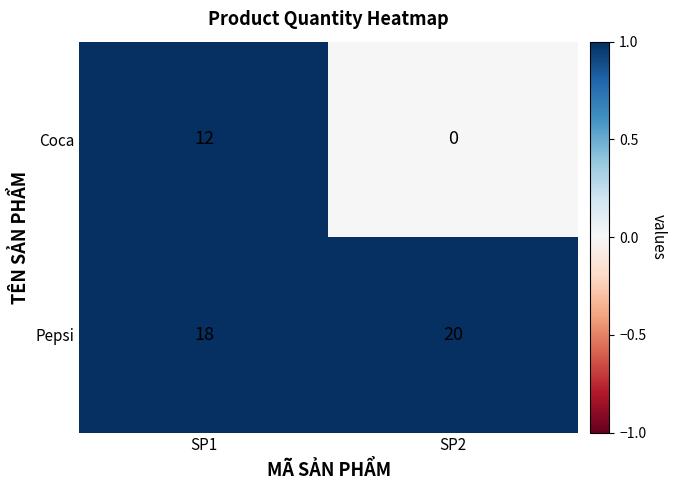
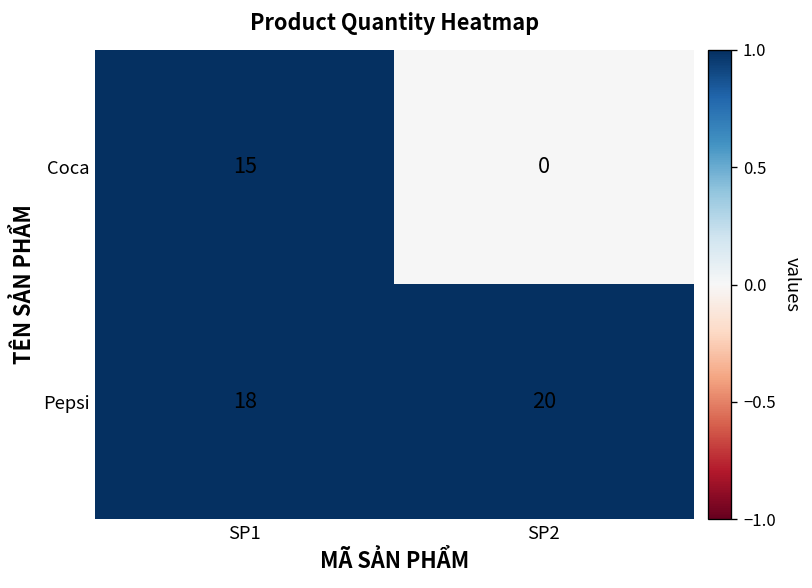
Coca, SP1: 12 -> 15
